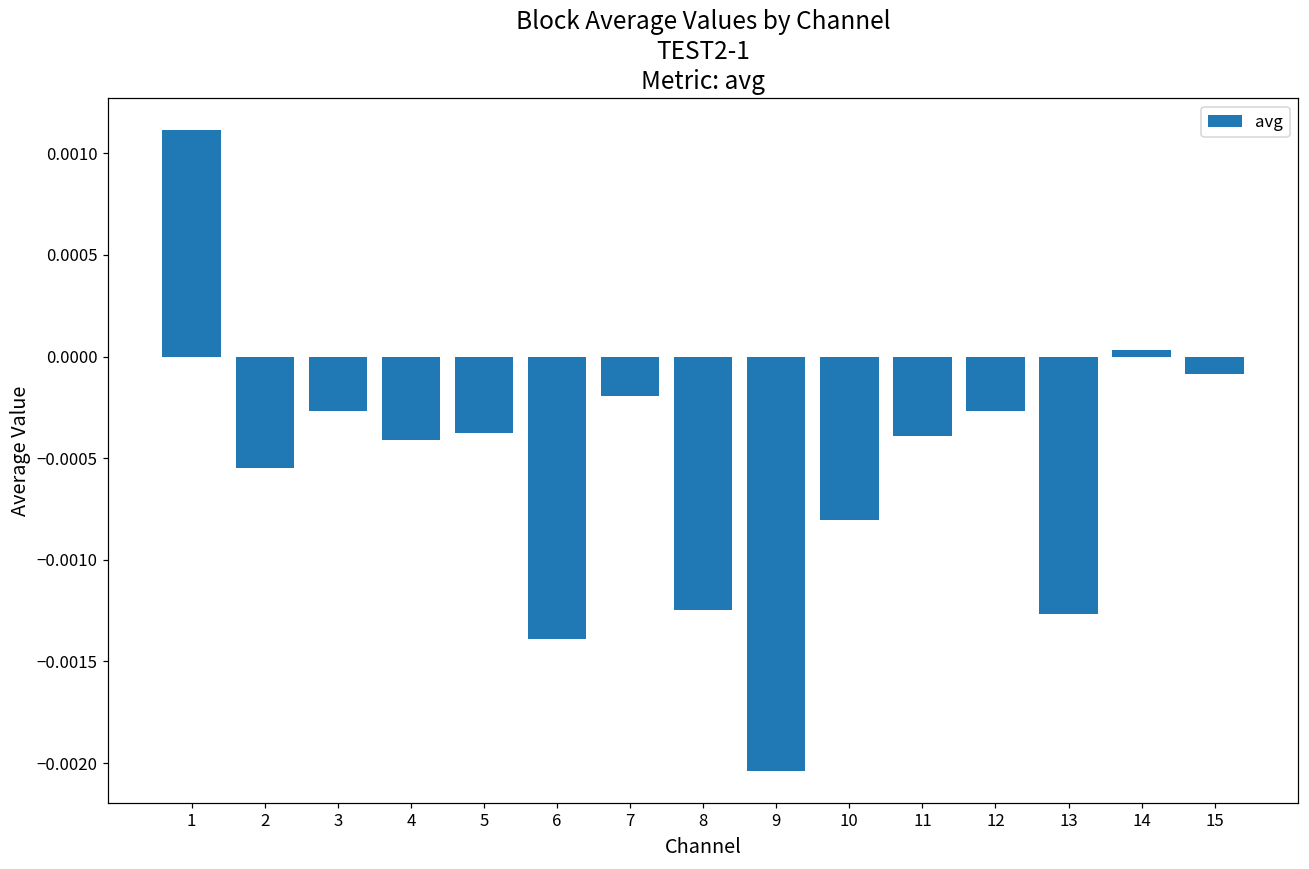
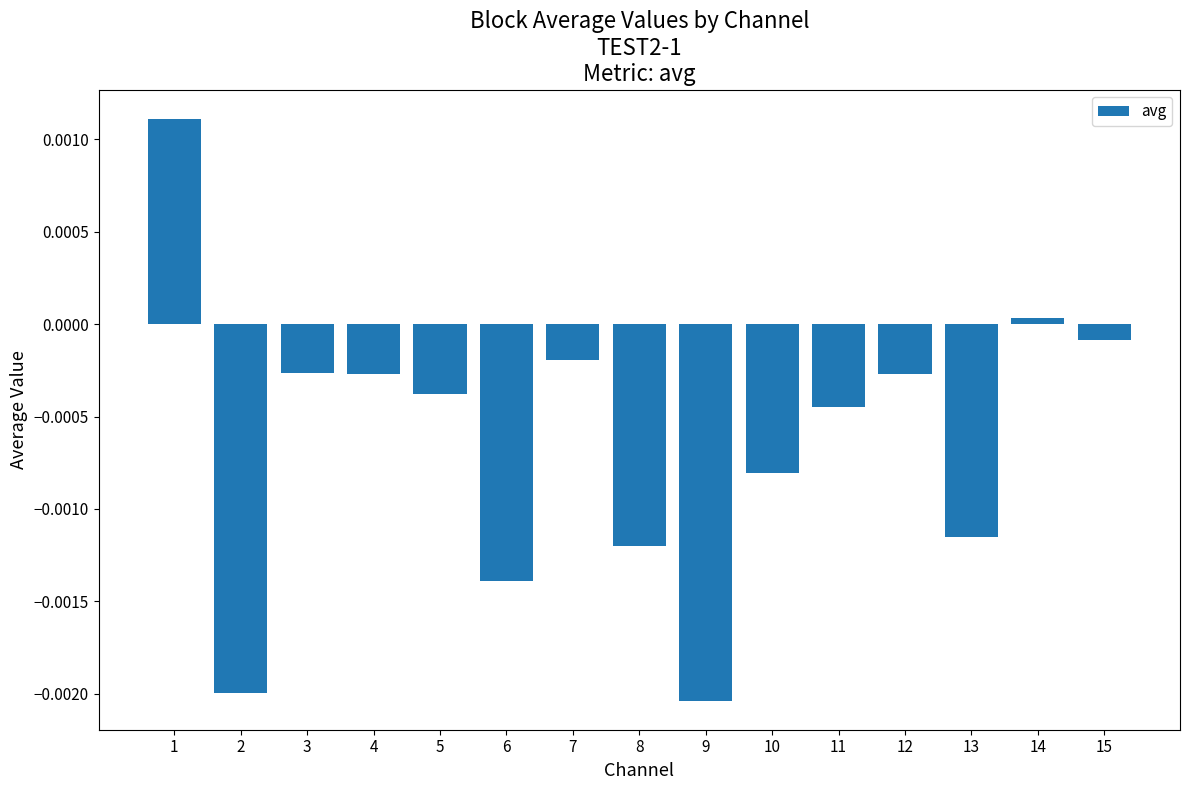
2: -0.00055 -> -0.00199
4: -0.00041 -> -0.00027
8: -0.00124 -> -0.00120
11: -0.00039 -> -0.00045
13: -0.00127 -> -0.00115
